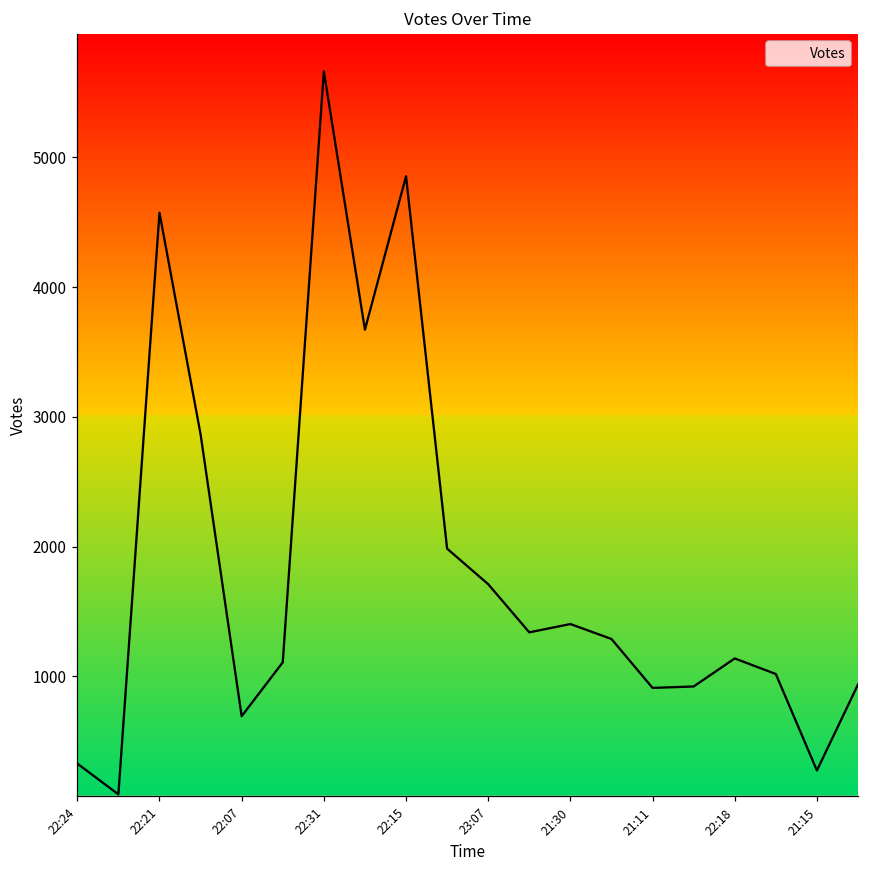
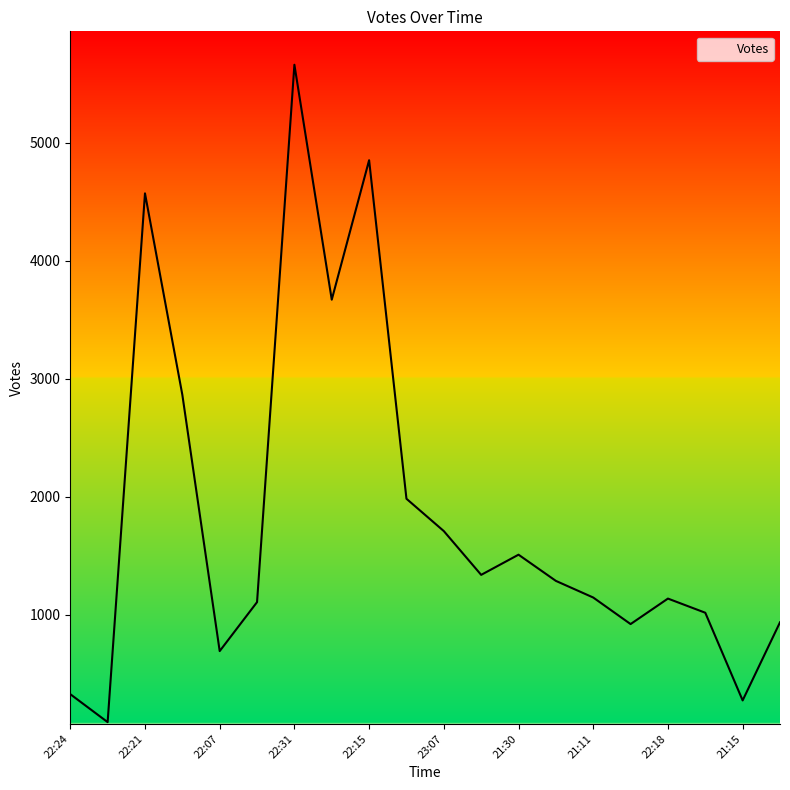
21:30: 1400 -> 1510
21:11: 910 -> 1150
